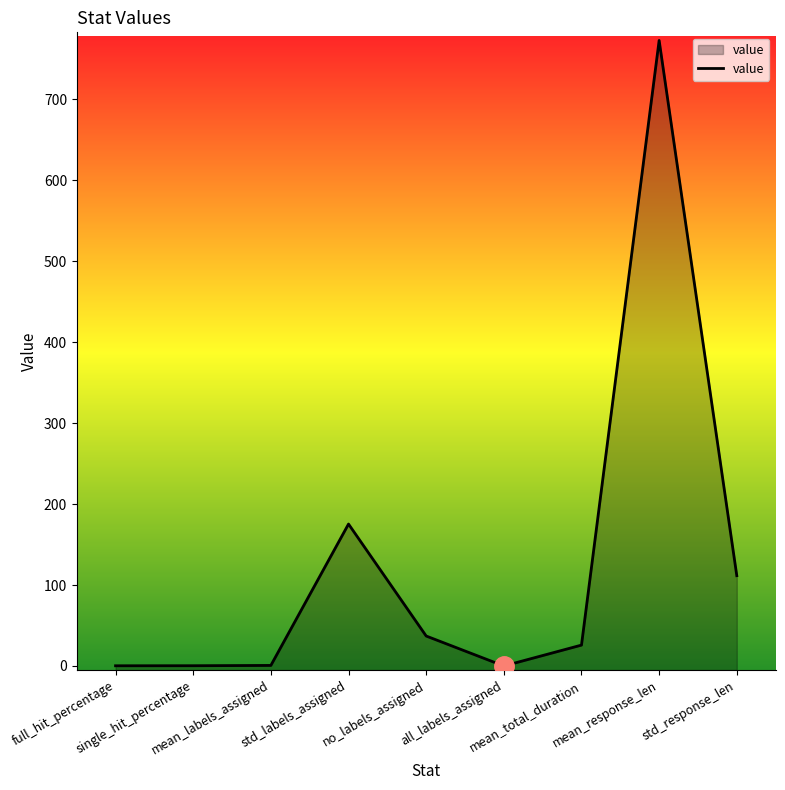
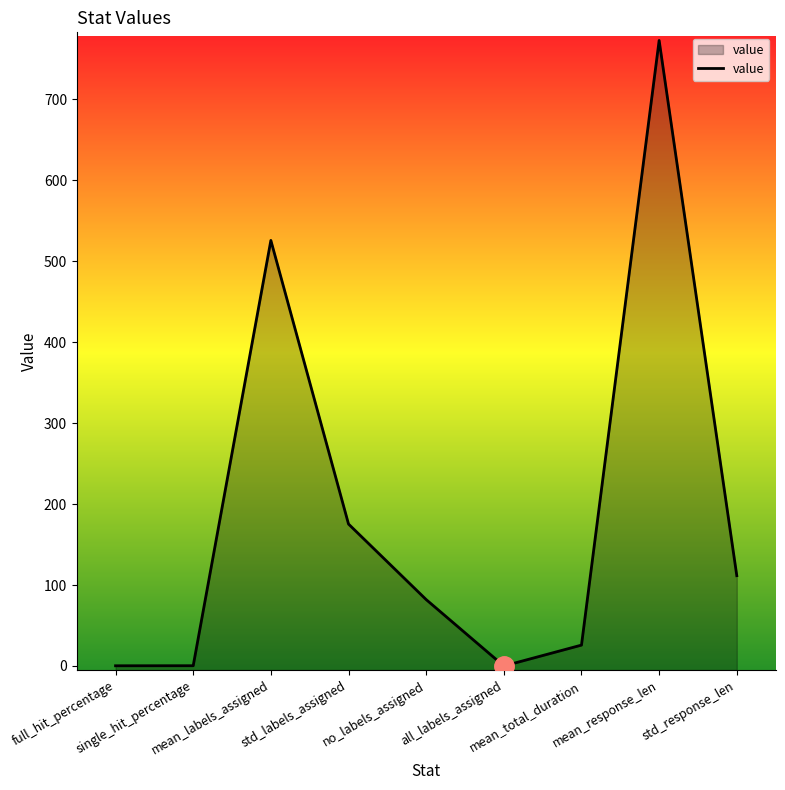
value, mean_labels_assigned: 0 -> 530
value, no_labels_assigned: 40 -> 80
